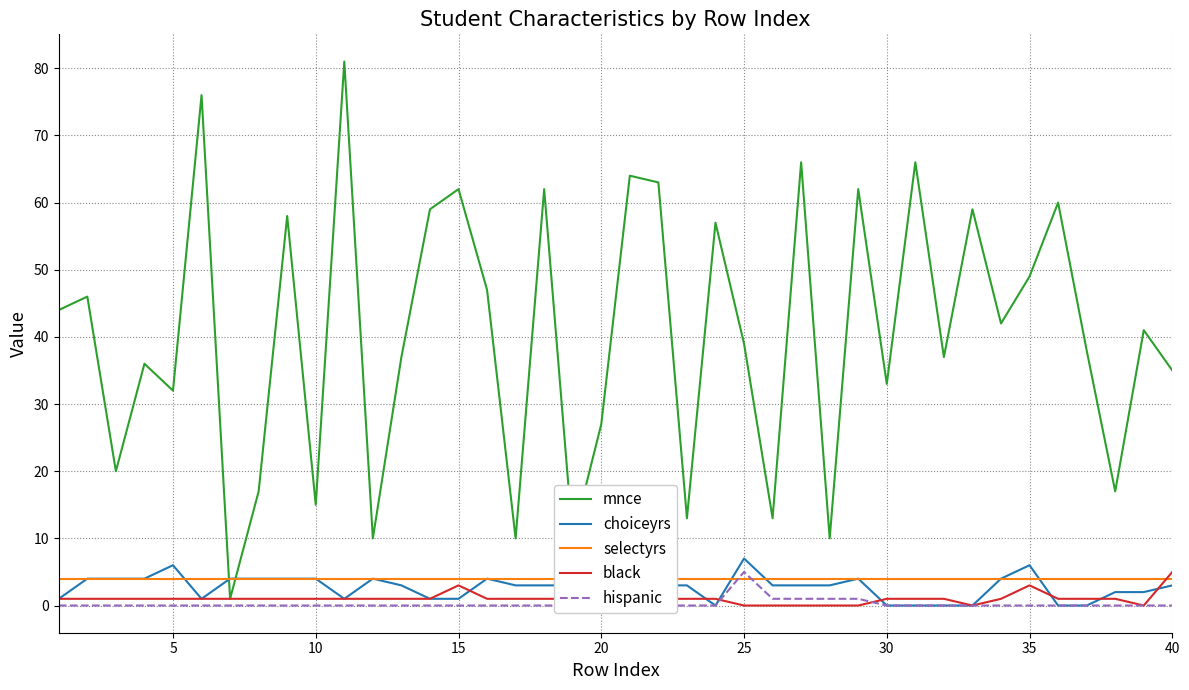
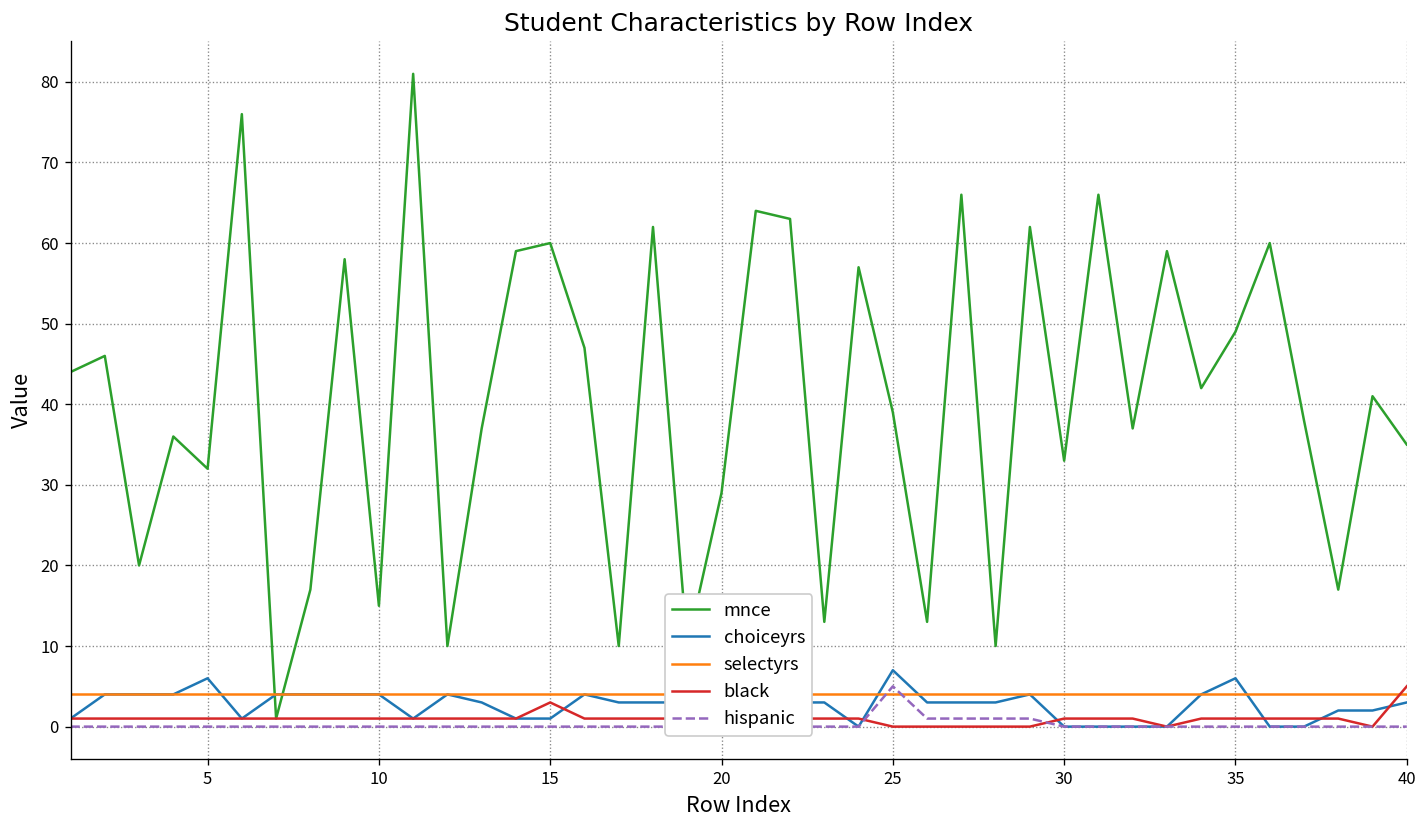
mnce, 15: 62 -> 60
mnce, 20: 27 -> 29
black, 35: 3 -> 1
